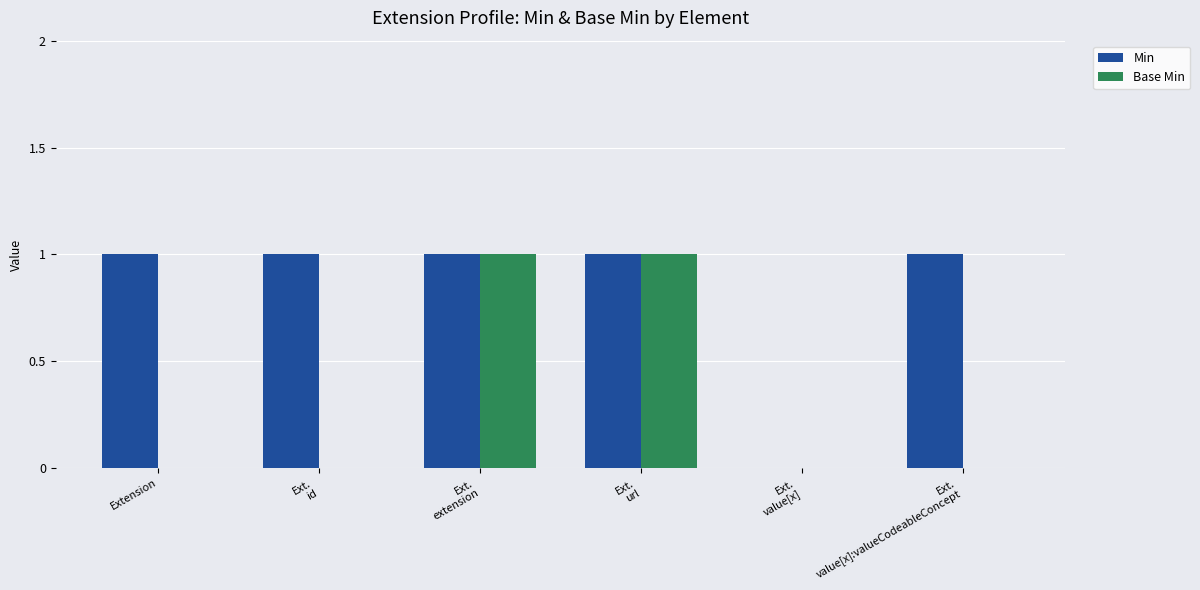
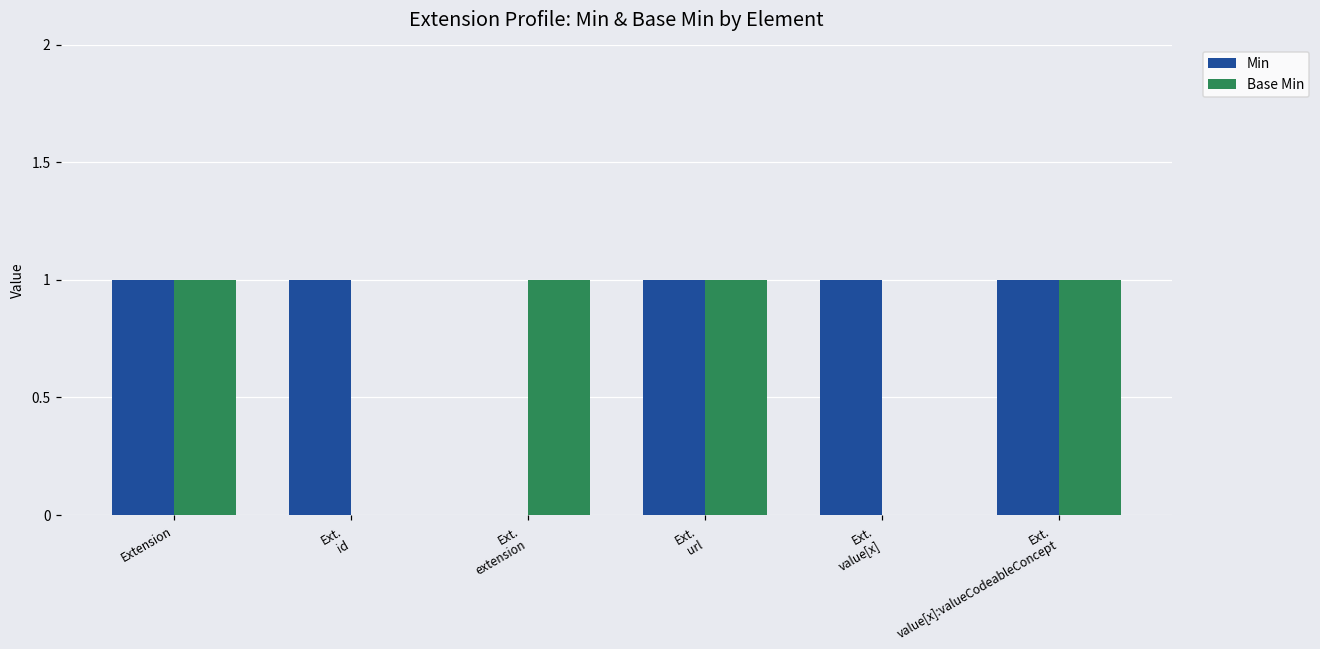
Base Min, Extension: 0 -> 1
Min, Ext. extension: 1 -> 0
Min, Ext. value[x]: 0 -> 1
Base Min, Ext. value[x]:valueCodeableConcept: 0 -> 1
